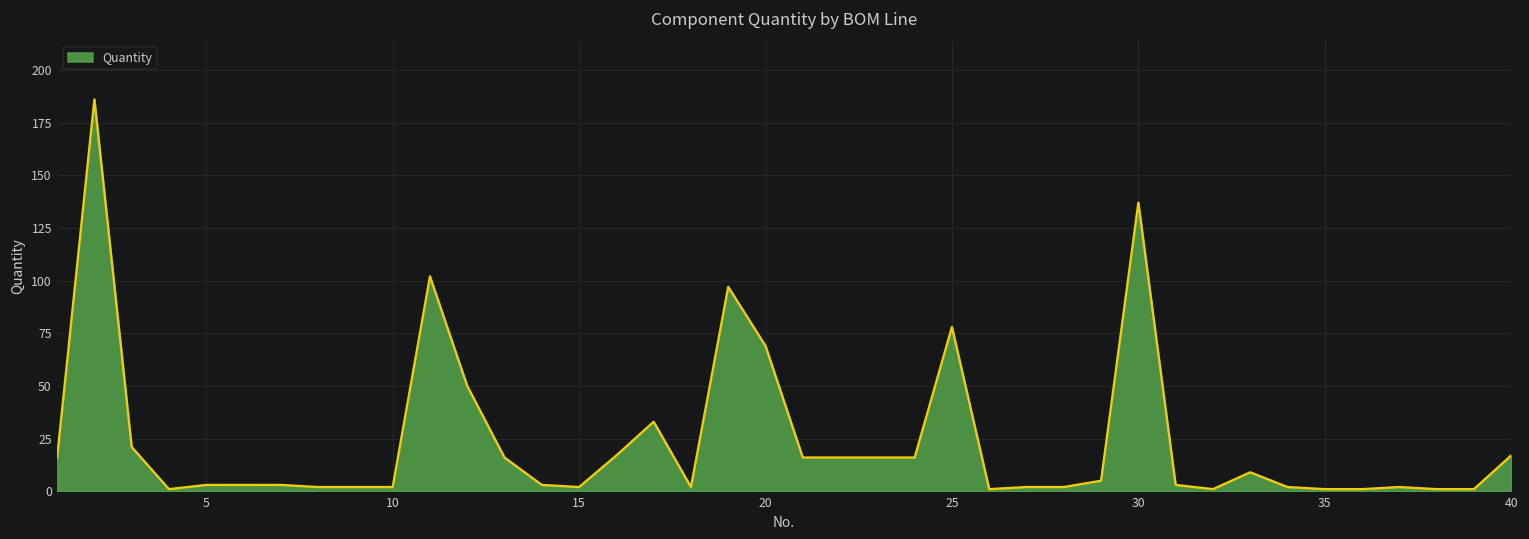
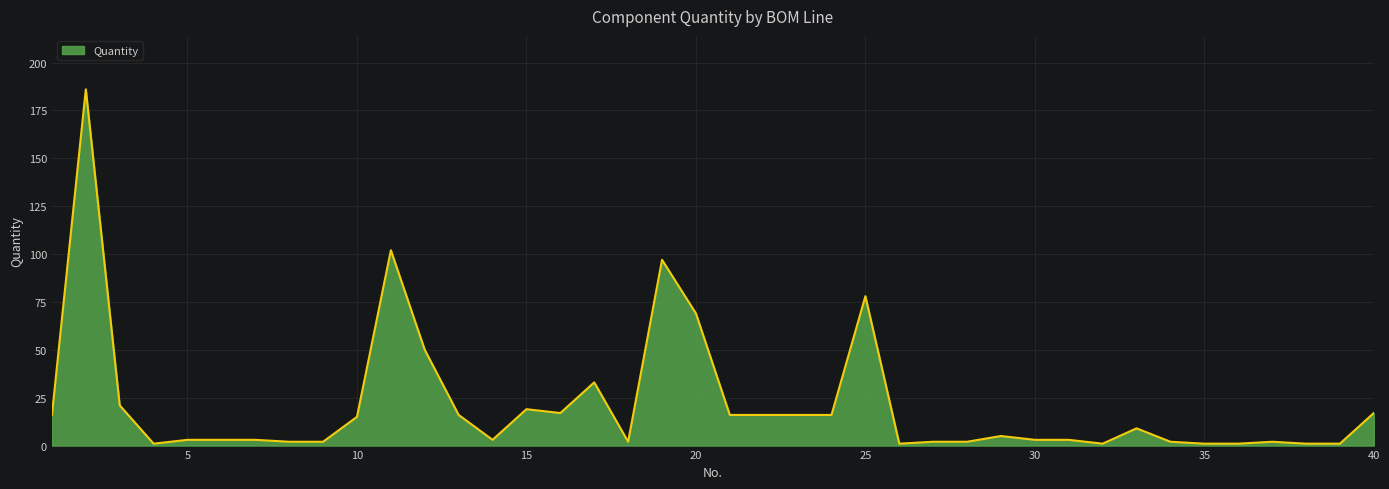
10: 2 -> 15
15: 2 -> 19
30: 137 -> 3
